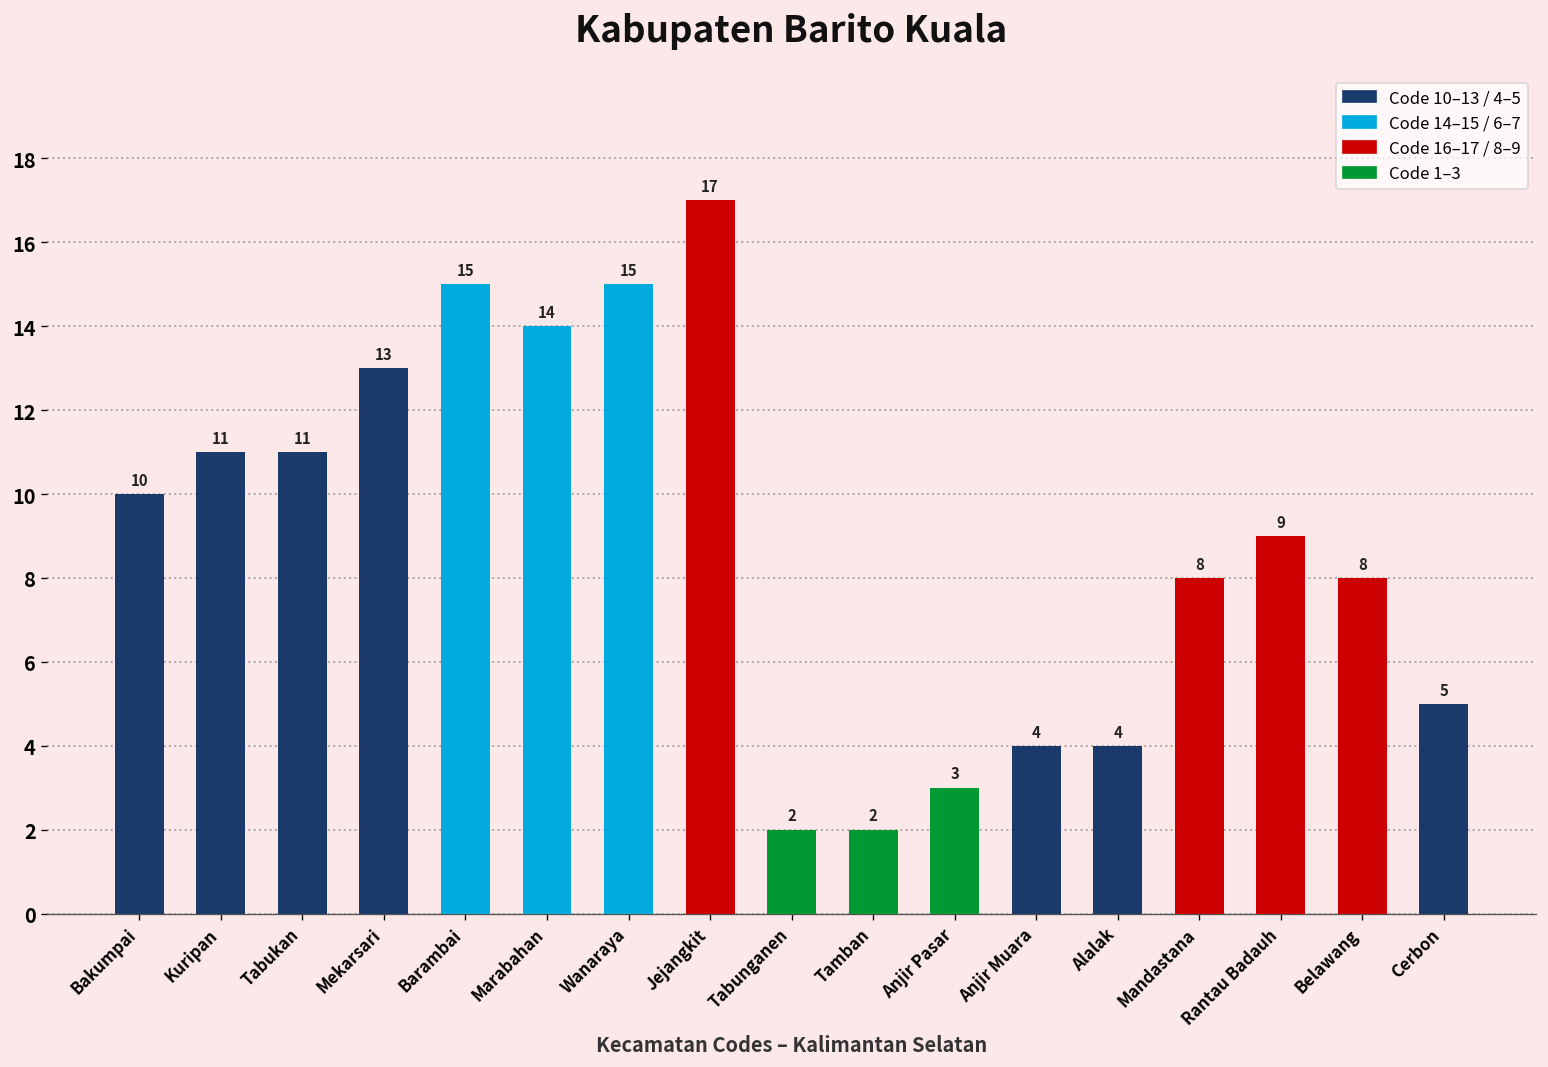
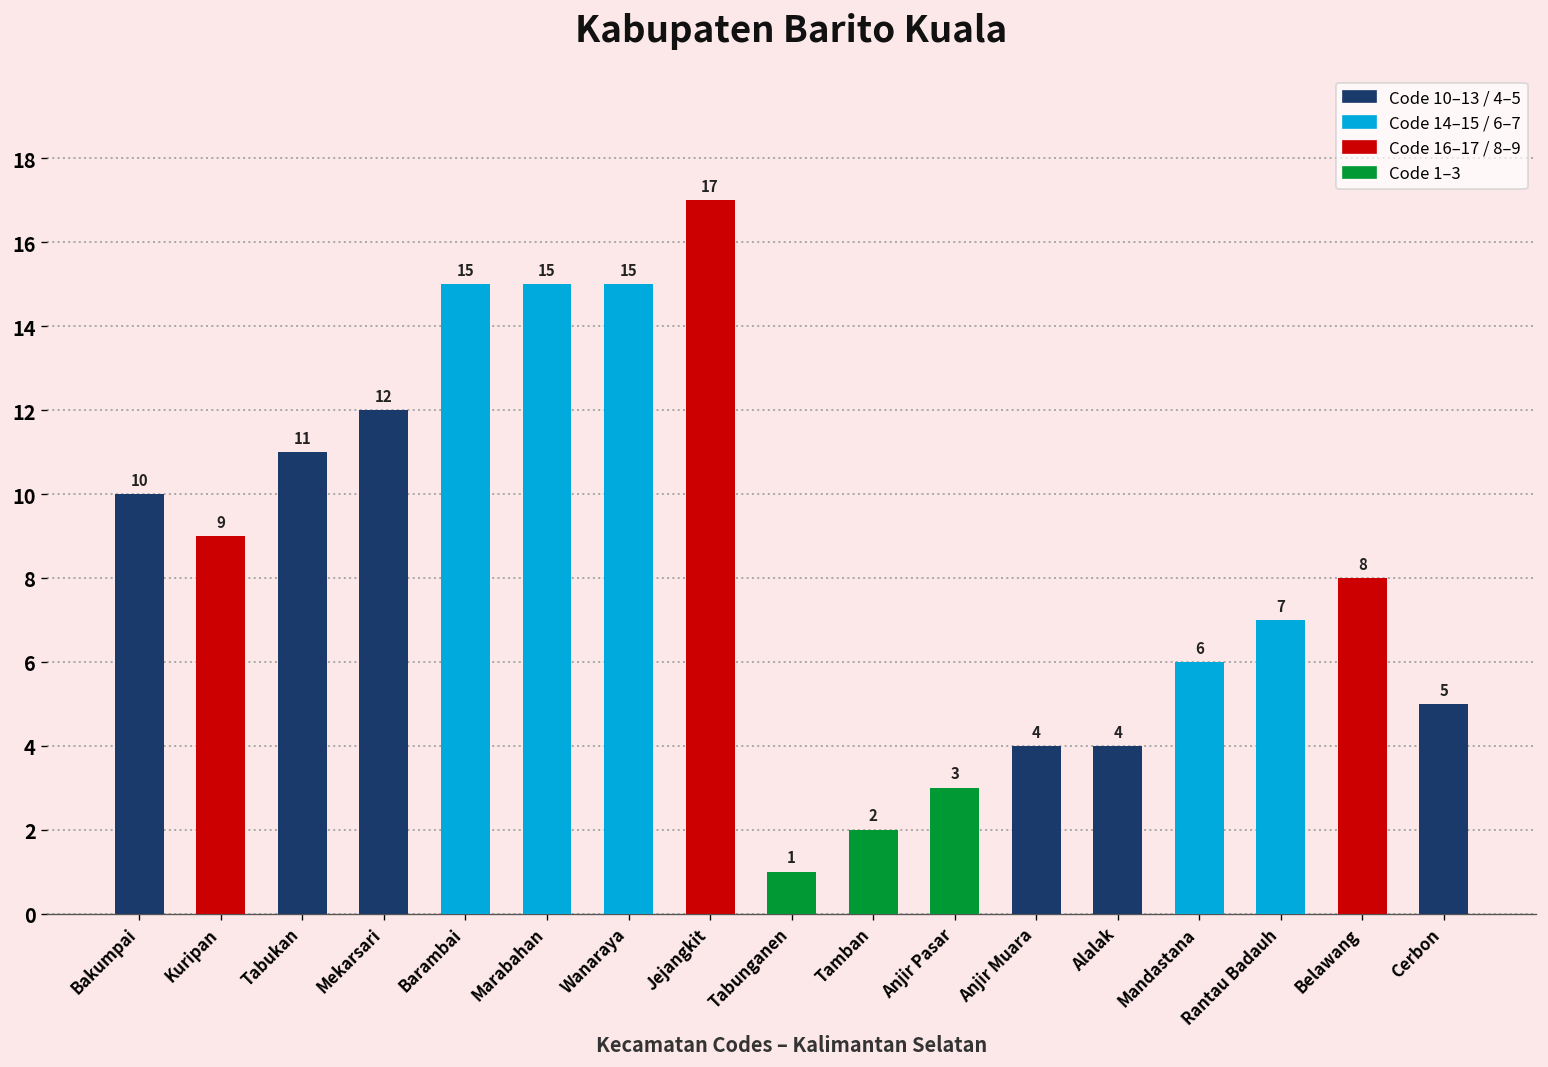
Kuripan: 11 -> 9
Mekarsari: 13 -> 12
Marabahan: 14 -> 15
Tabunganen: 2 -> 1
Mandastana: 8 -> 6
Rantau Badauh: 9 -> 7
